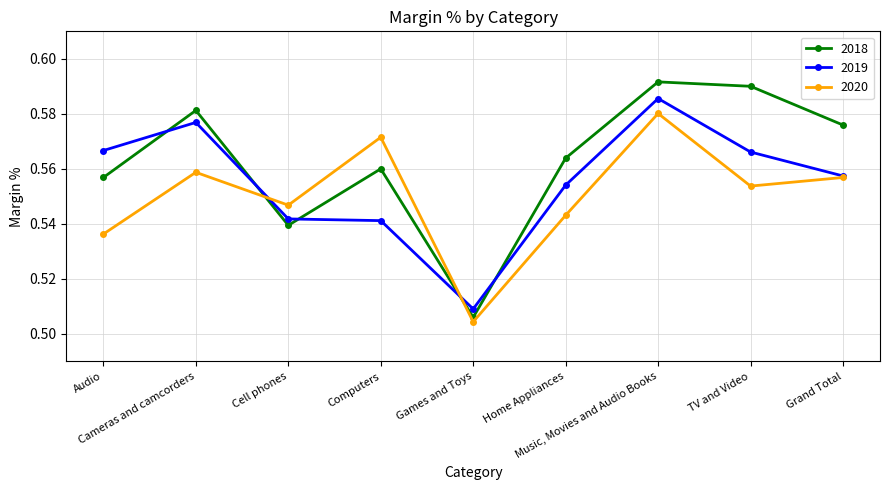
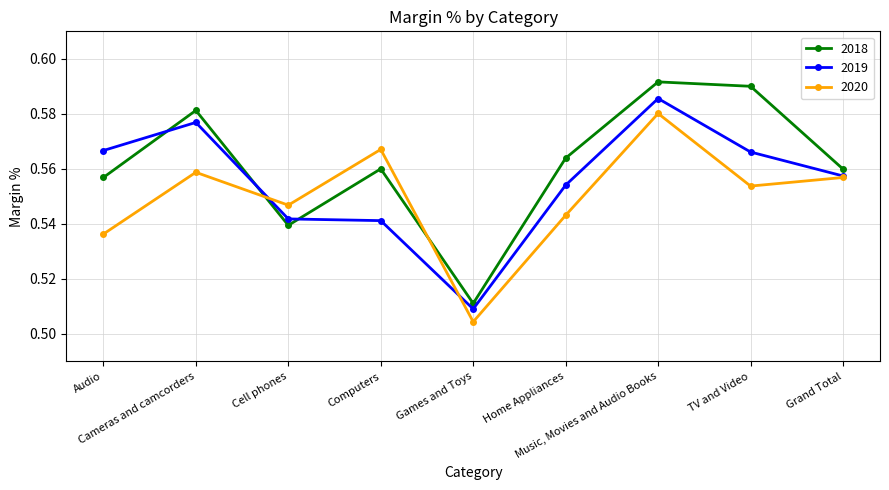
2020, Computers: 0.571 -> 0.567
2018, Games and Toys: 0.506 -> 0.511
2018, Grand Total: 0.576 -> 0.560
